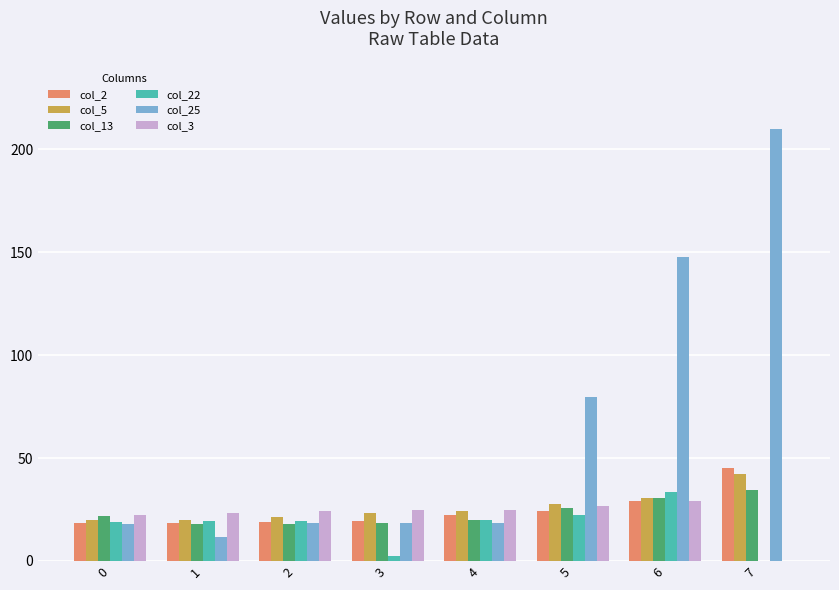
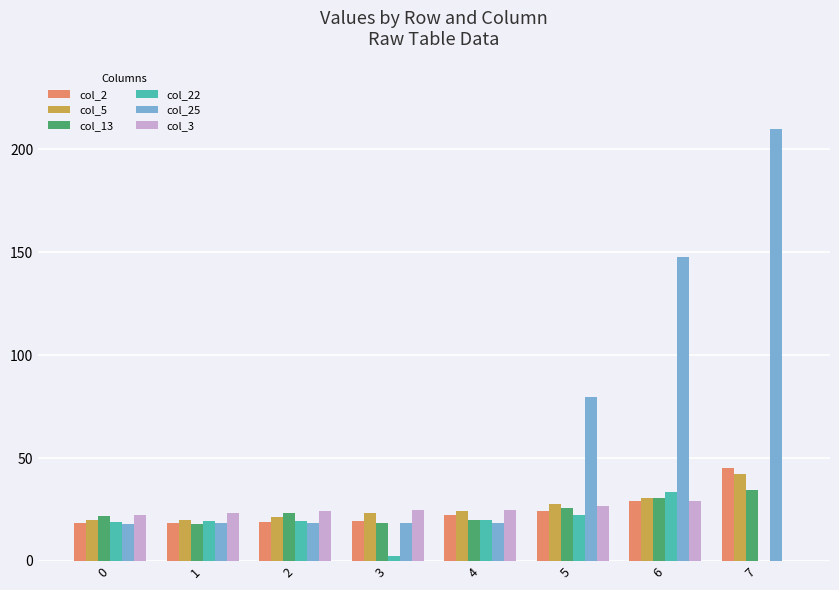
col_25, 1: 12 -> 18
col_13, 2: 18 -> 23
